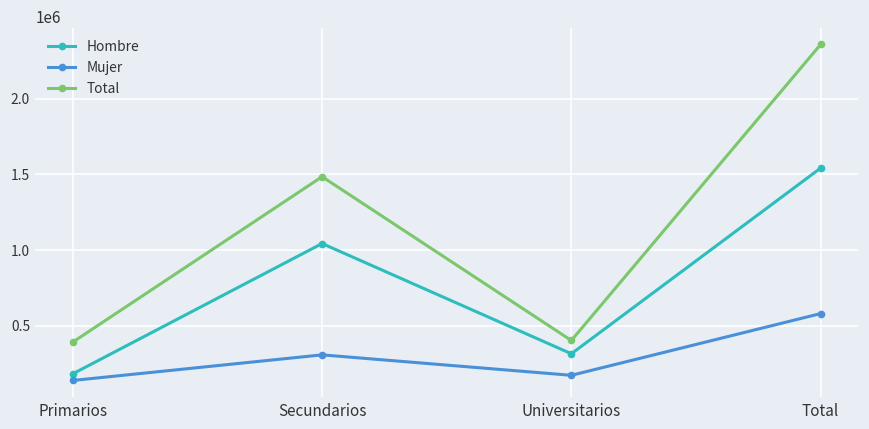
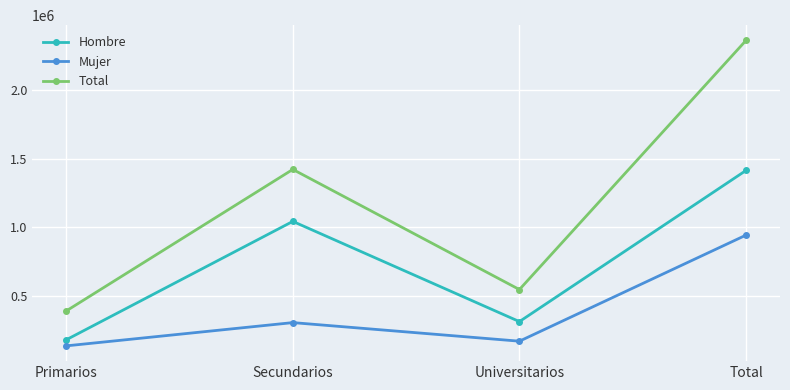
Total, Secundarios: 1490000 -> 1420000
Total, Universitarios: 400000 -> 550000
Hombre, Total: 1540000 -> 1410000
Mujer, Total: 580000 -> 940000
